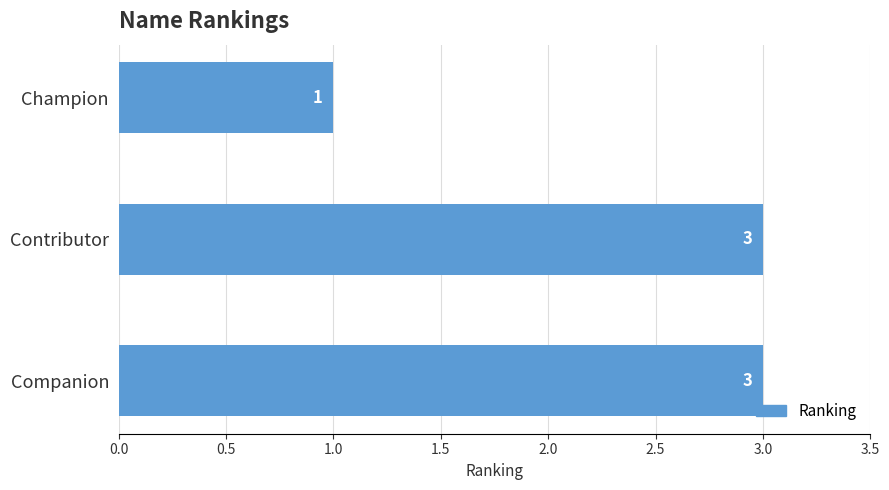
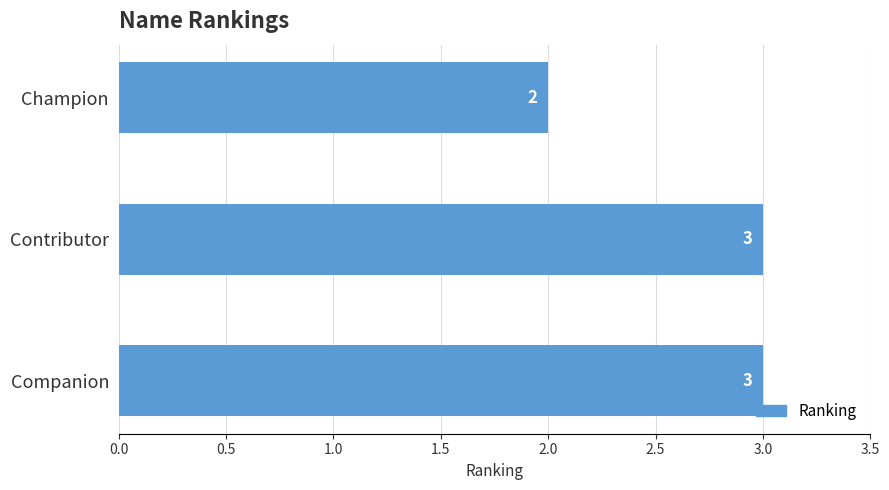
Champion: 1 -> 2
